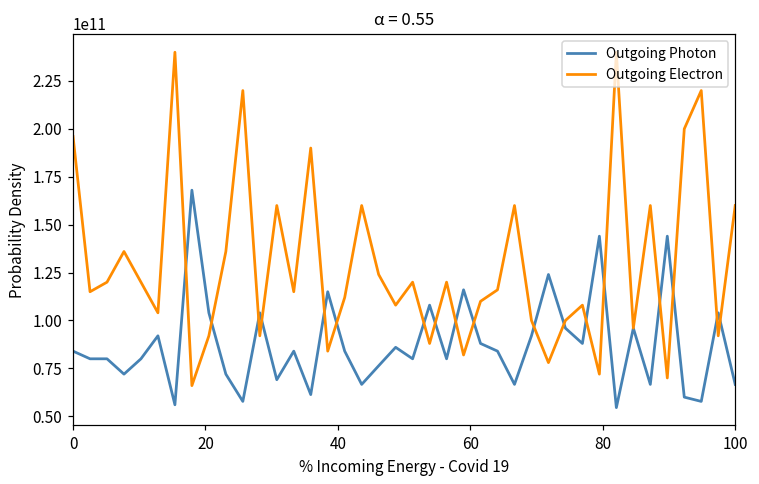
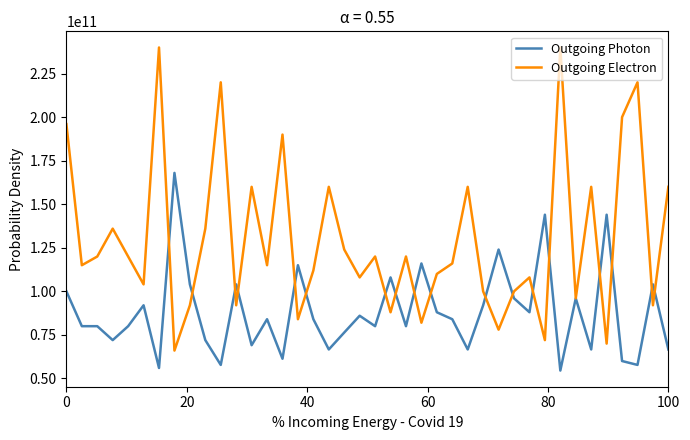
Outgoing Photon, 0: 84000000000 -> 100000000000
